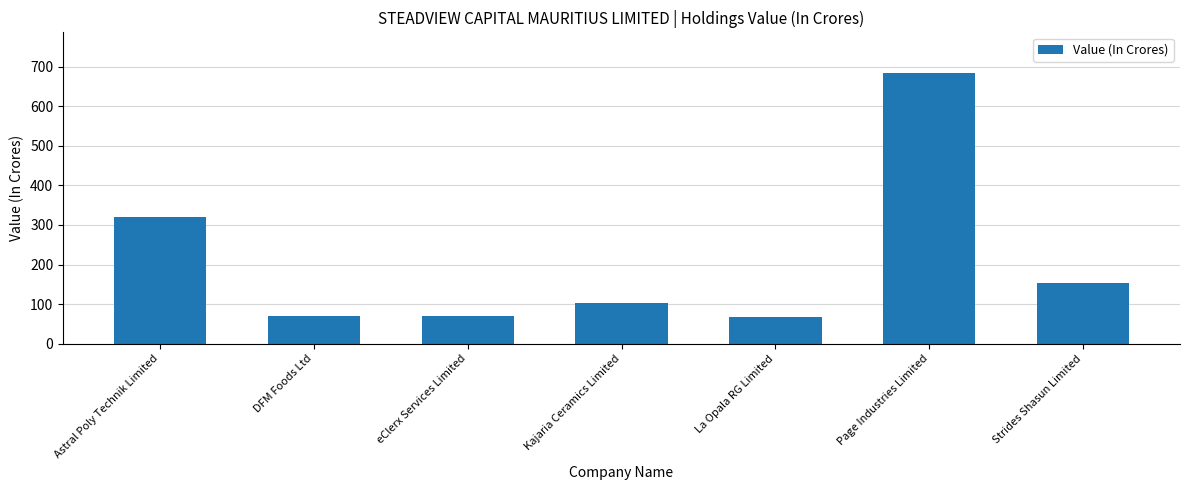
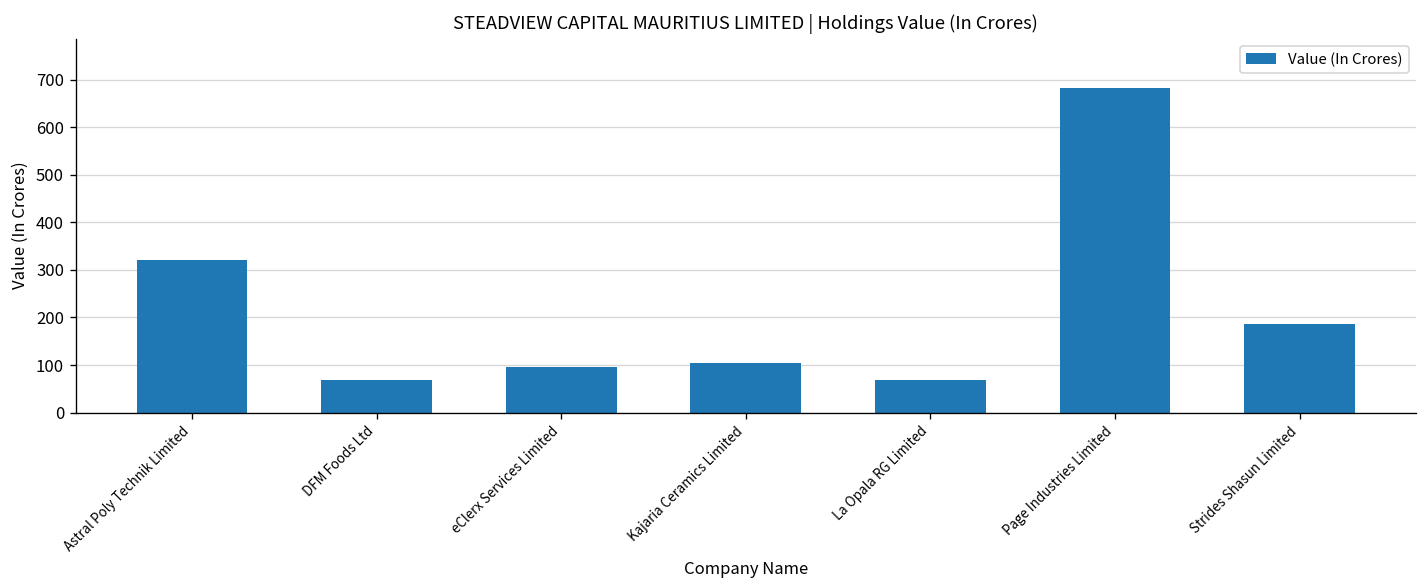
eClerx Services Limited: 70 -> 100
Strides Shasun Limited: 150 -> 190
